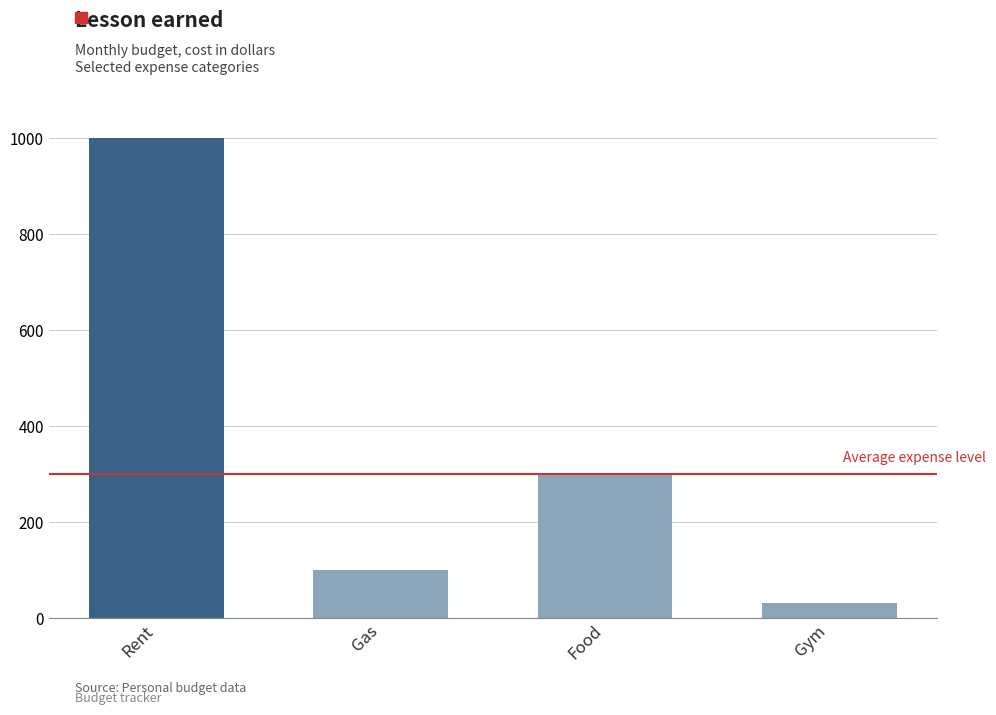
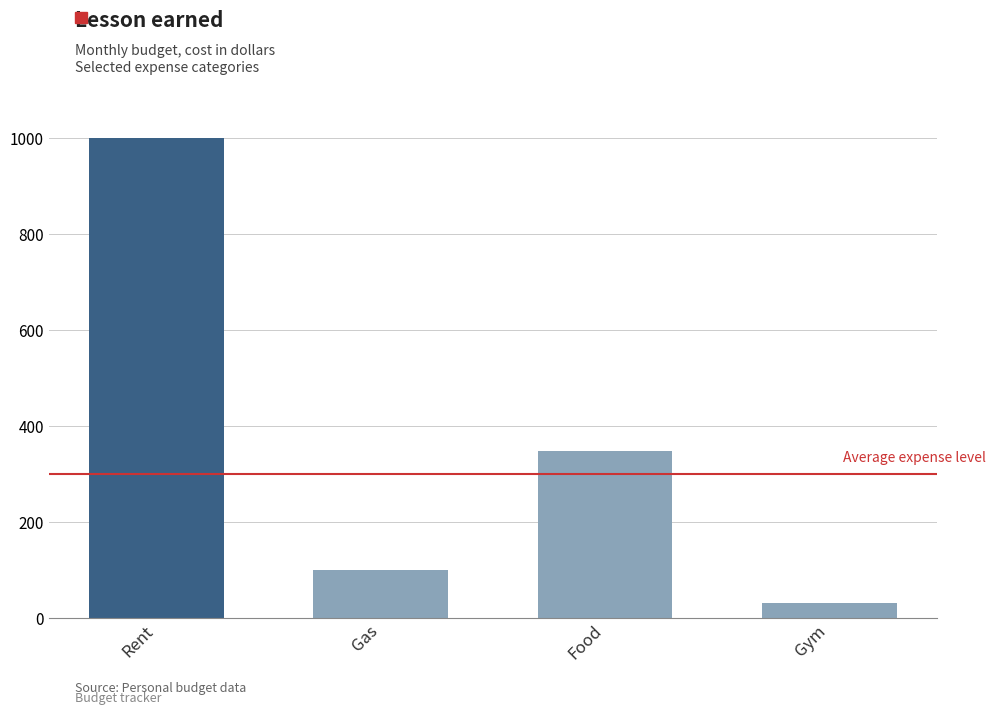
Food: 300 -> 350
